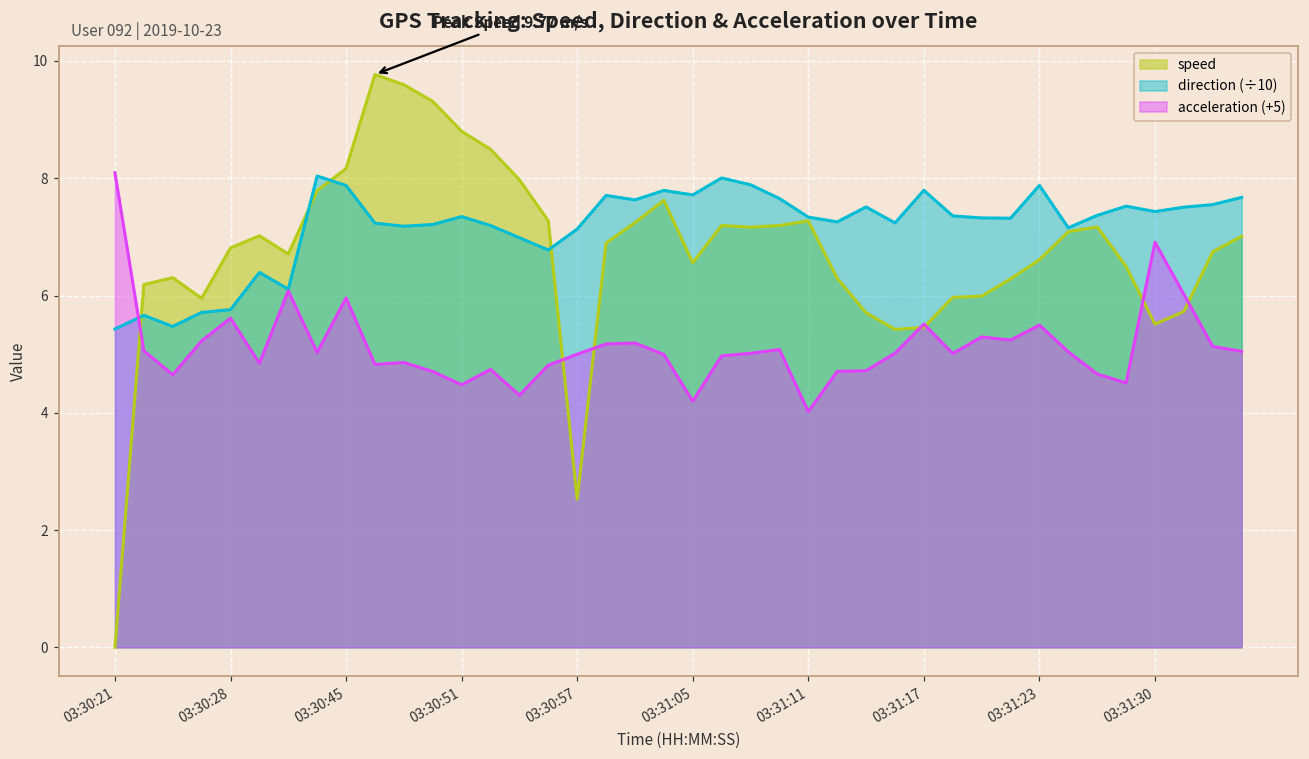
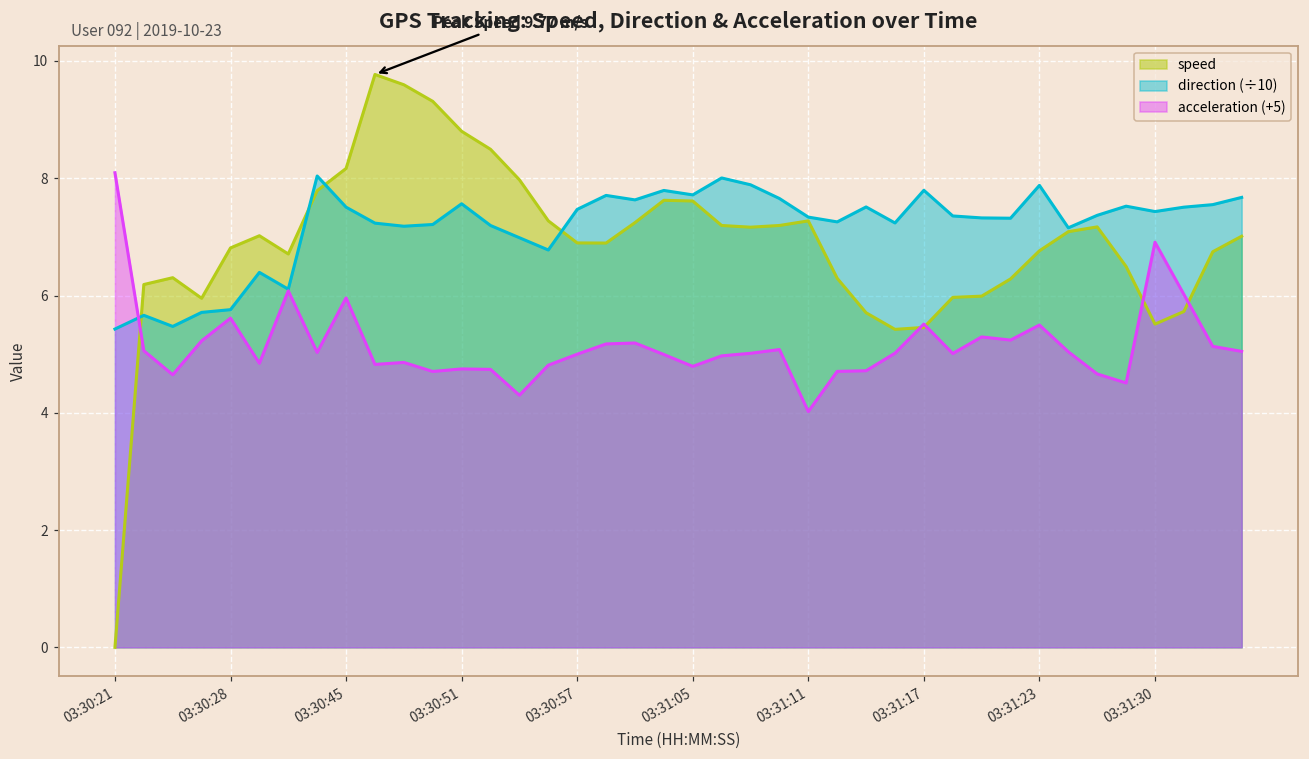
direction (÷10), 03:30:45: 7.9 -> 7.5
direction (÷10), 03:30:51: 7.3 -> 7.6
acceleration (+5), 03:30:51: 4.5 -> 4.7
speed, 03:30:57: 2.5 -> 6.9
direction (÷10), 03:30:57: 7.1 -> 7.5
speed, 03:31:05: 6.6 -> 7.6
acceleration (+5), 03:31:05: 4.2 -> 4.8
speed, 03:31:23: 6.6 -> 6.8
